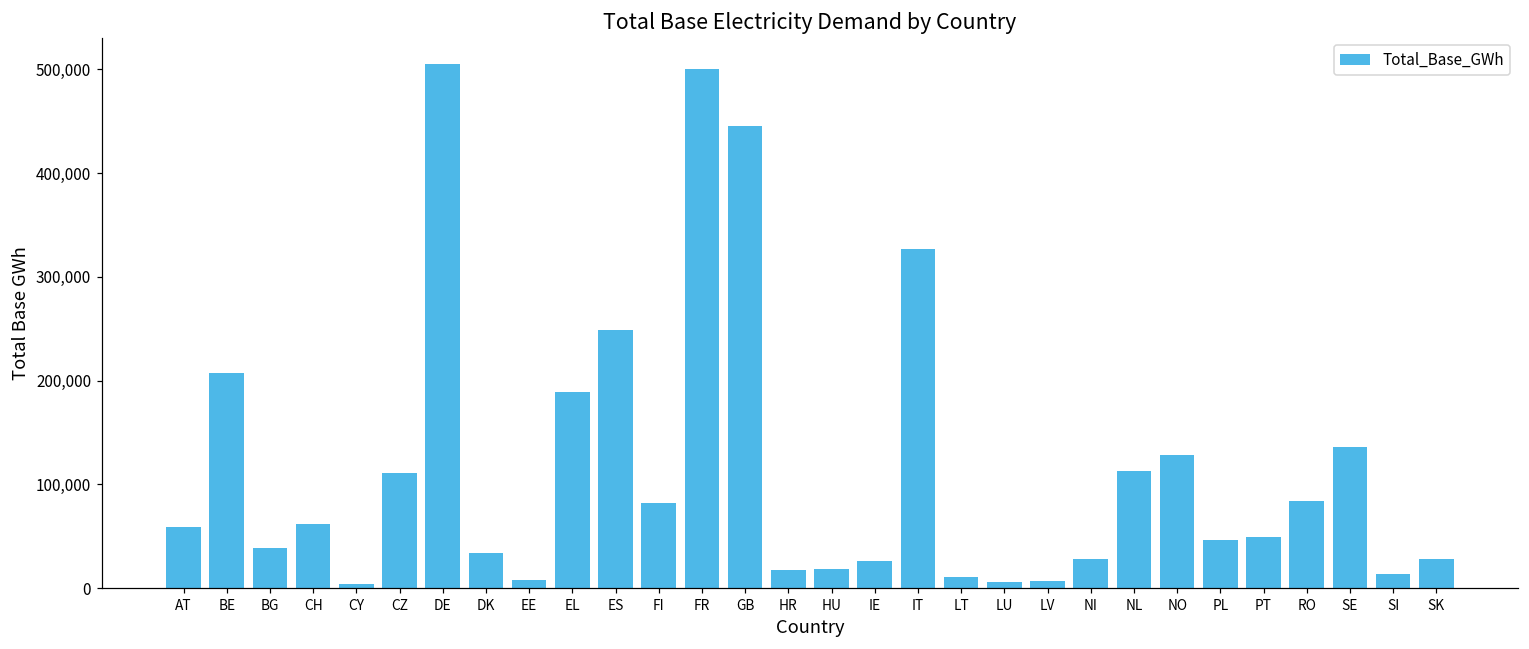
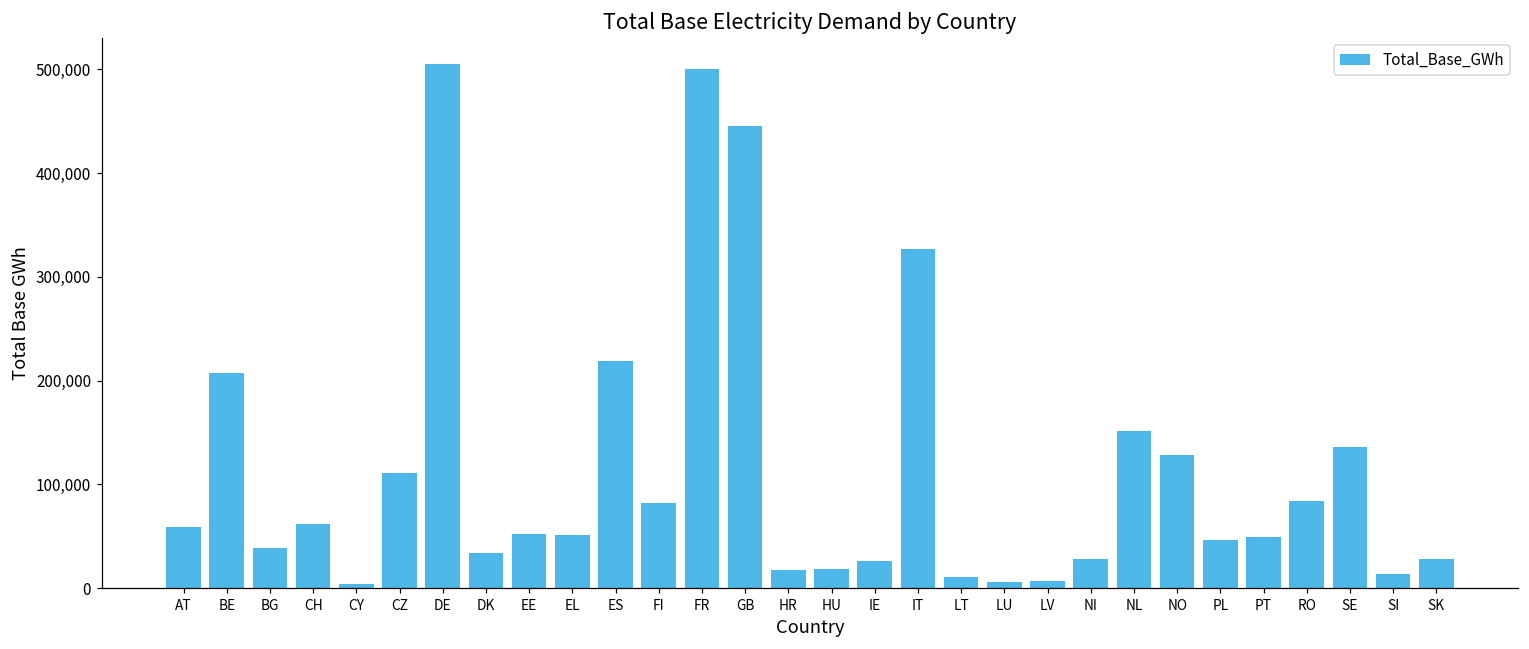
EE: 10,000 -> 50,000
EL: 190,000 -> 50,000
ES: 250,000 -> 220,000
NL: 110,000 -> 150,000
